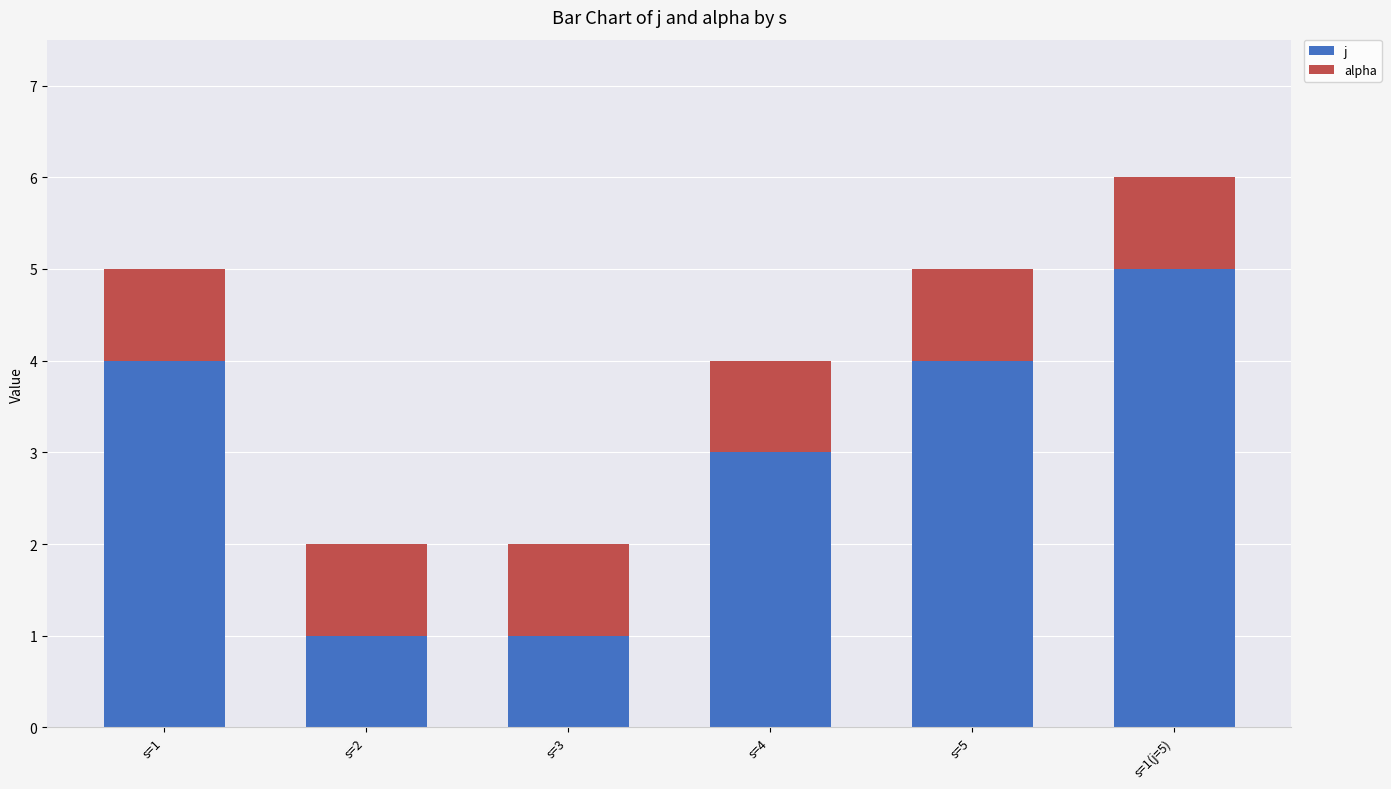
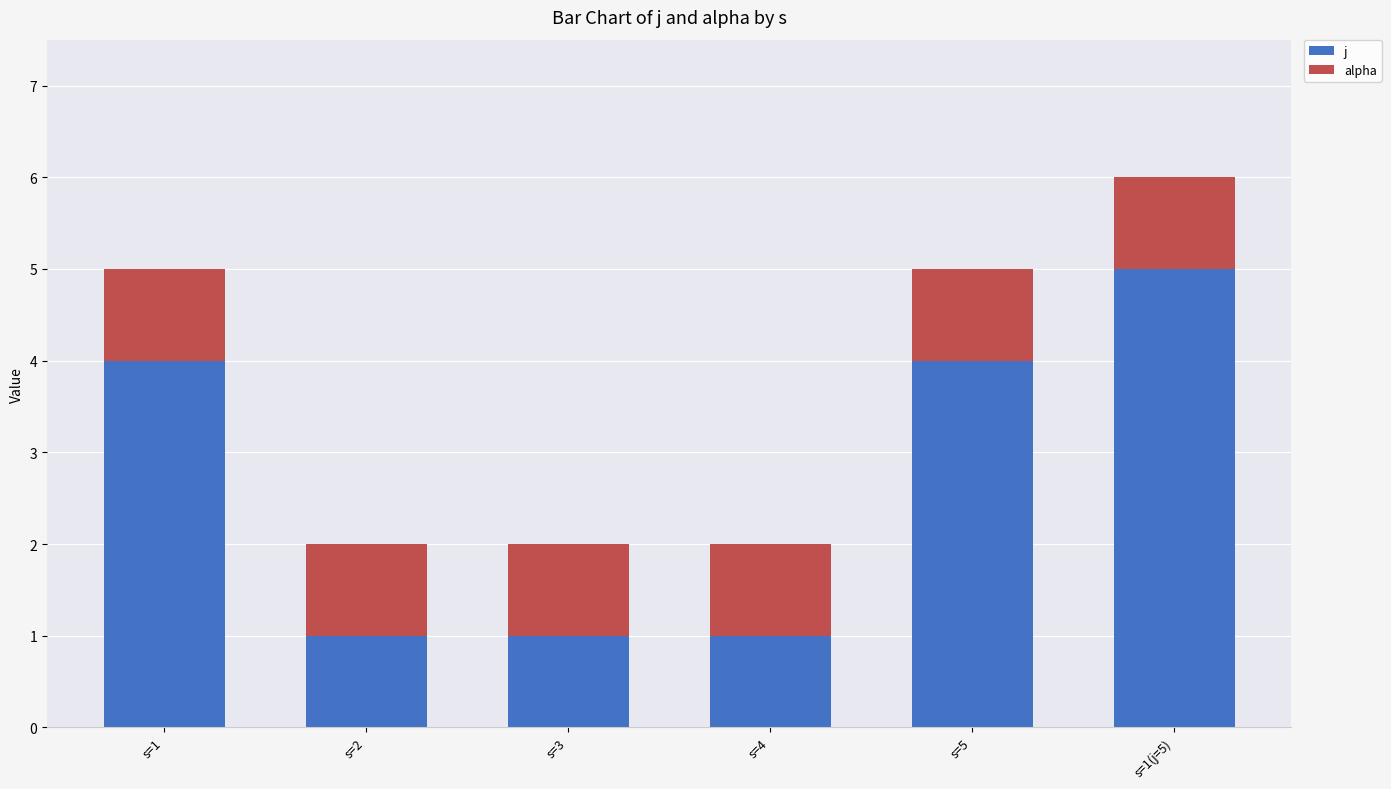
j, s=4: 3 -> 1
